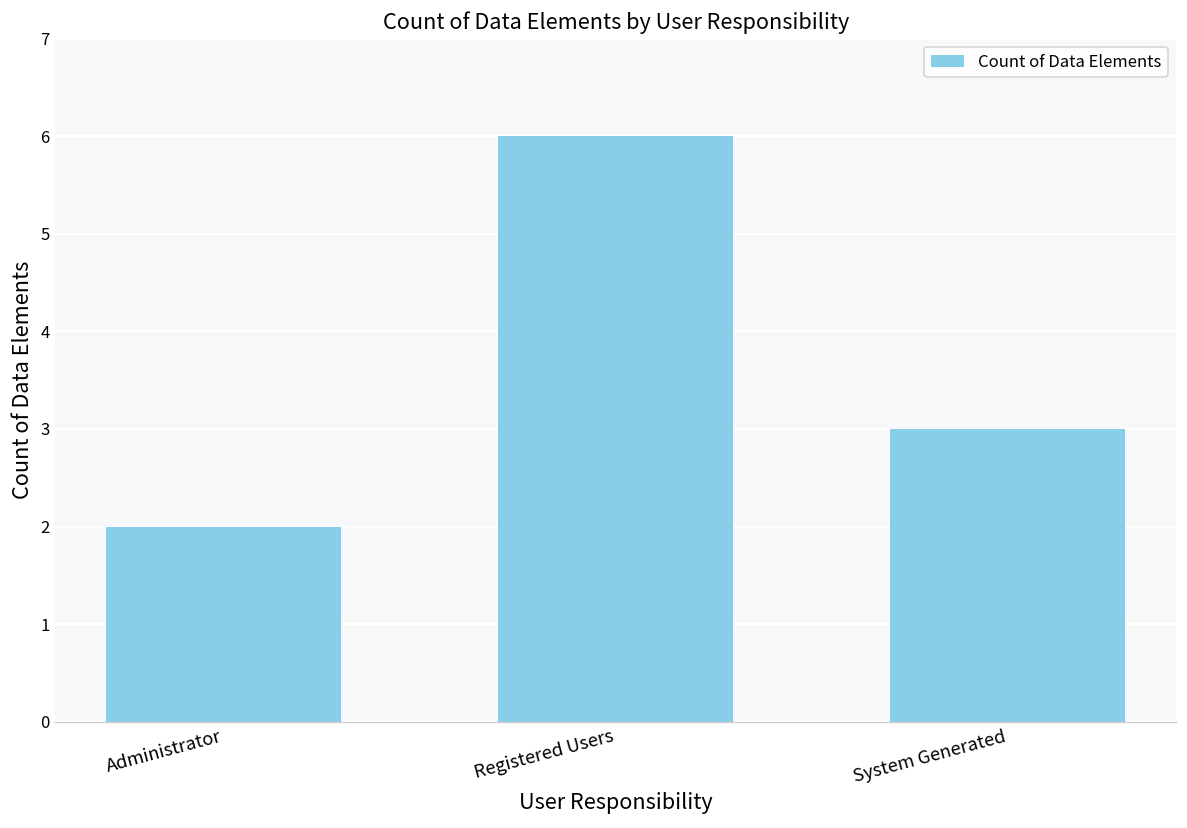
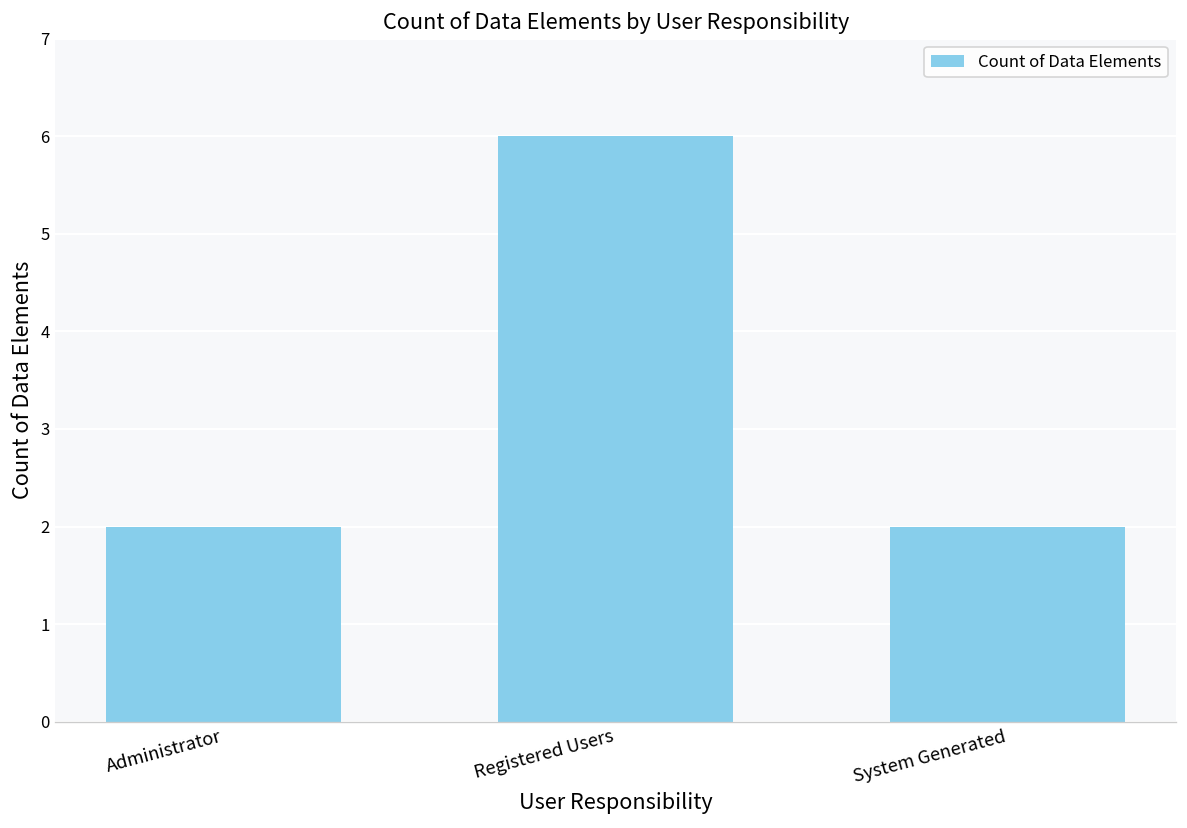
System Generated: 3 -> 2
